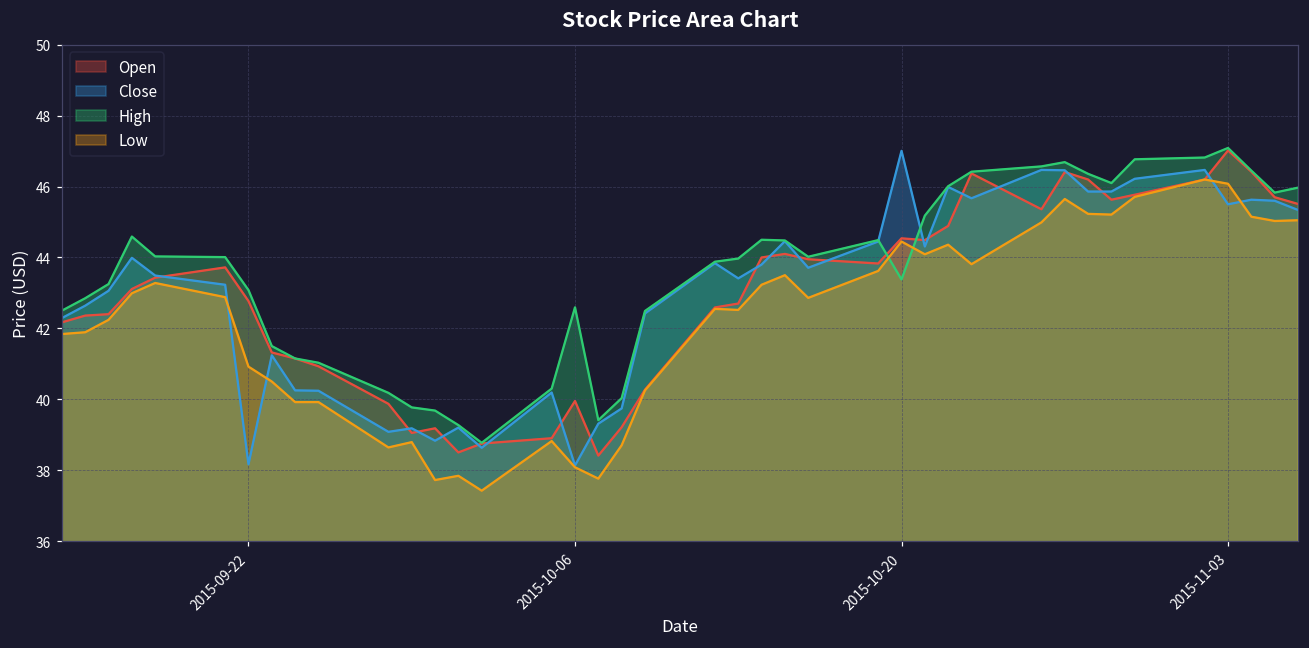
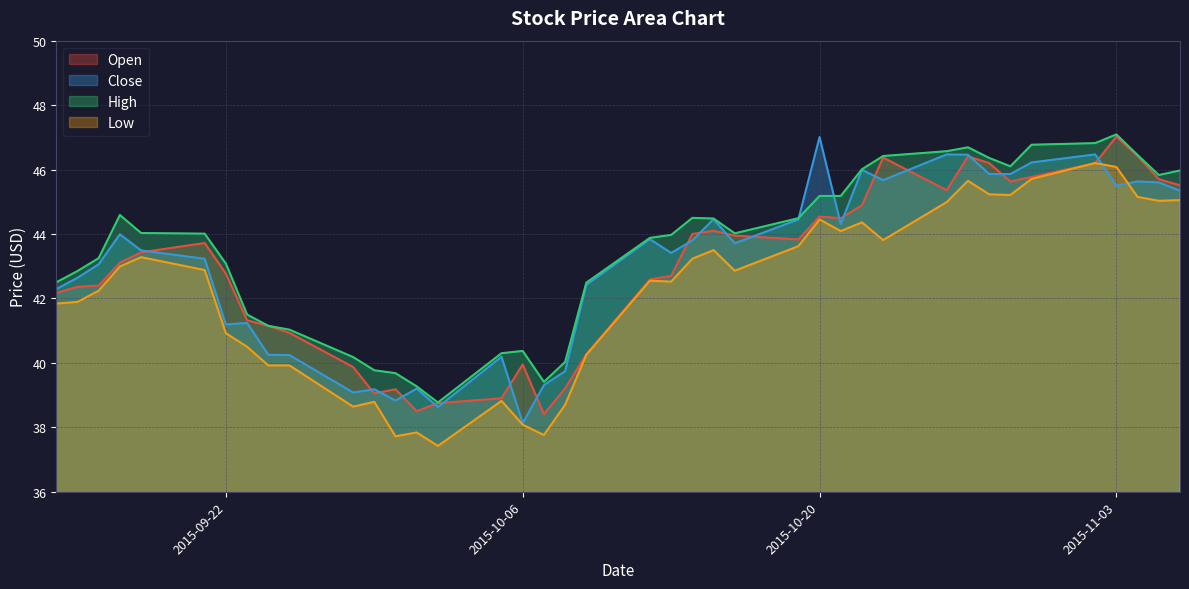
Close, 2015-09-22: 38.2 -> 41.2
High, 2015-10-06: 42.6 -> 40.4
High, 2015-10-20: 43.4 -> 45.2
